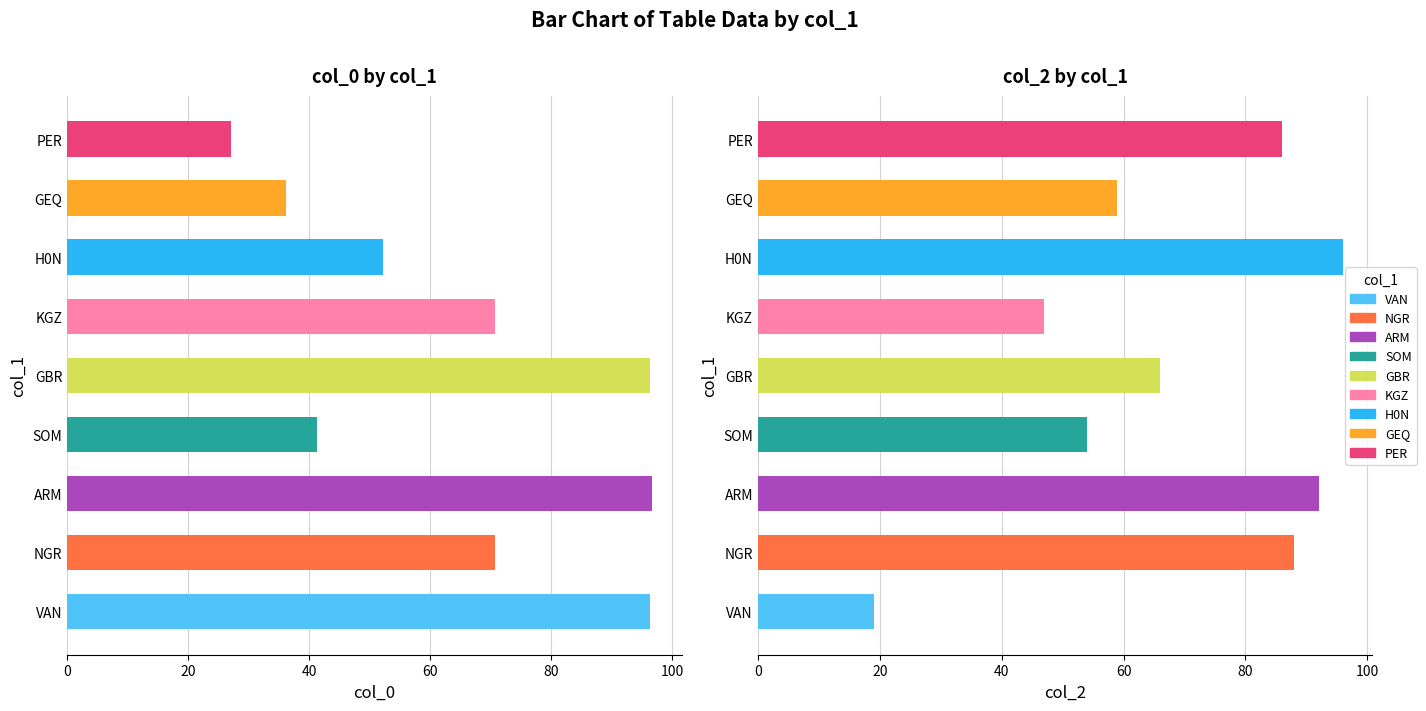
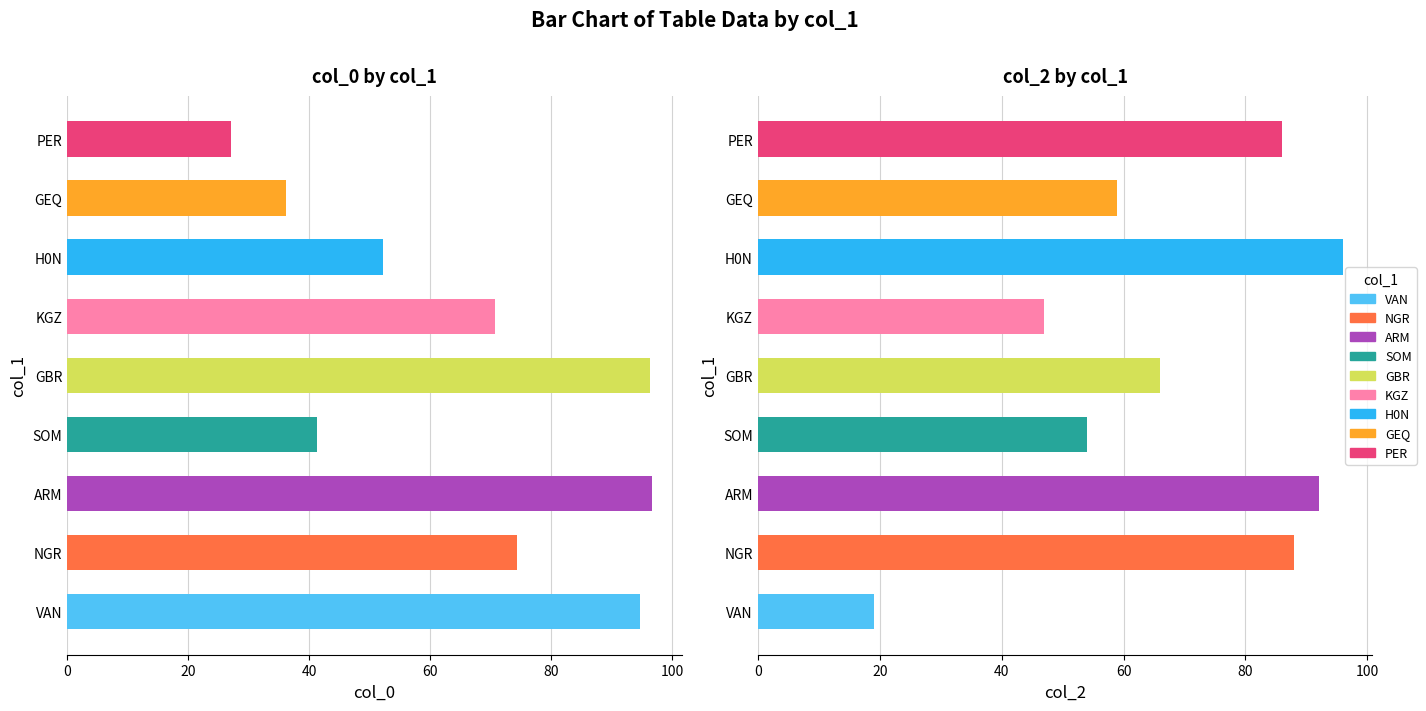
col_0 by col_1, NGR: 71 -> 74
col_0 by col_1, VAN: 96 -> 95
